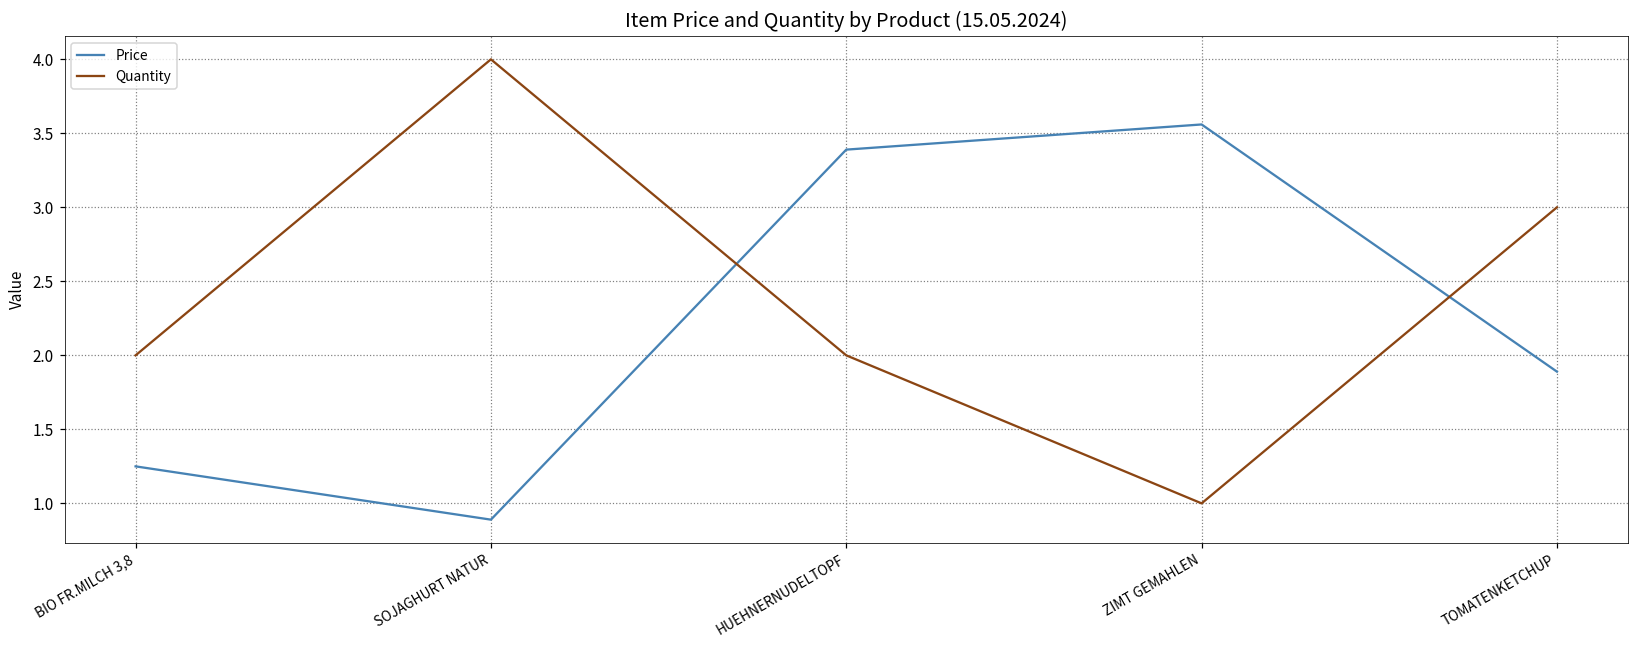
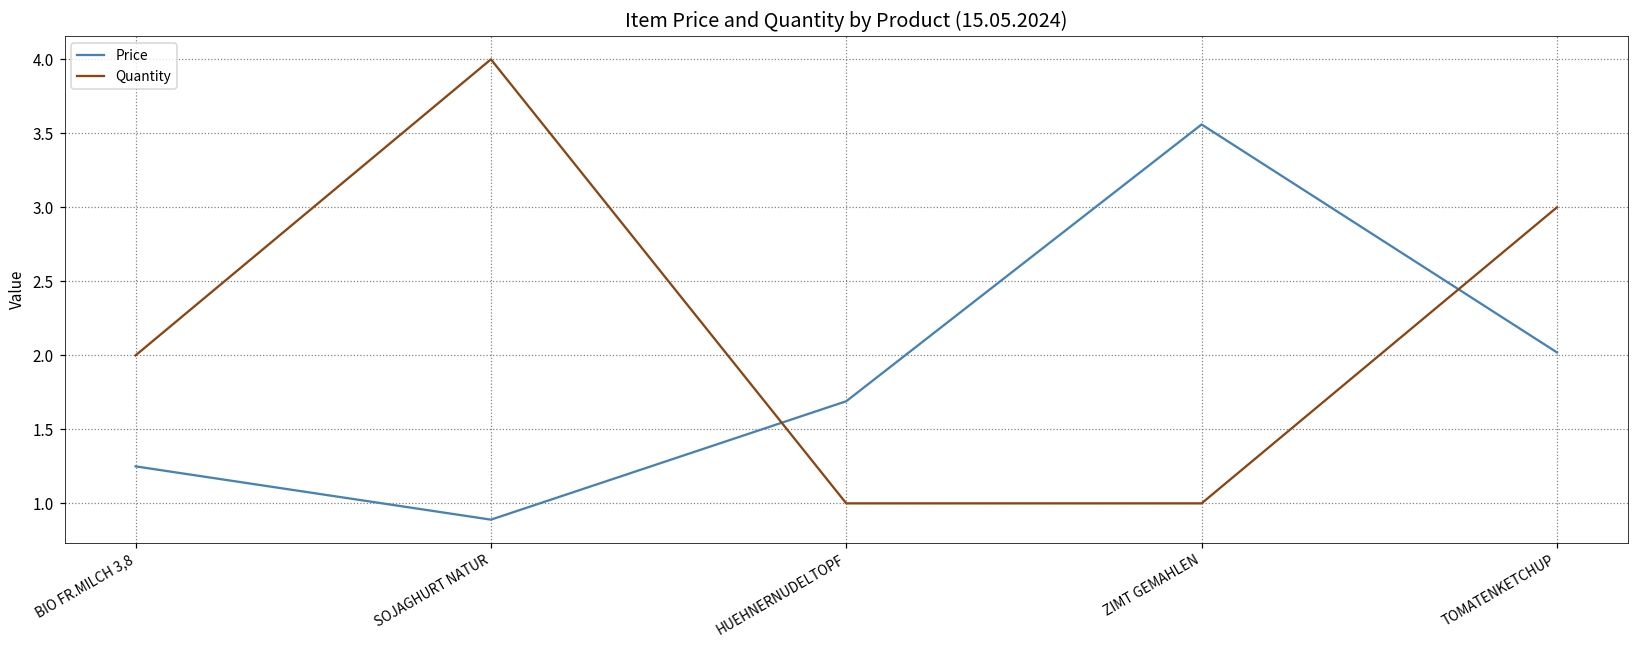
Price, HUEHNERNUDELTOPF: 3.39 -> 1.69
Quantity, HUEHNERNUDELTOPF: 2 -> 1
Price, TOMATENKETCHUP: 1.89 -> 2.02
